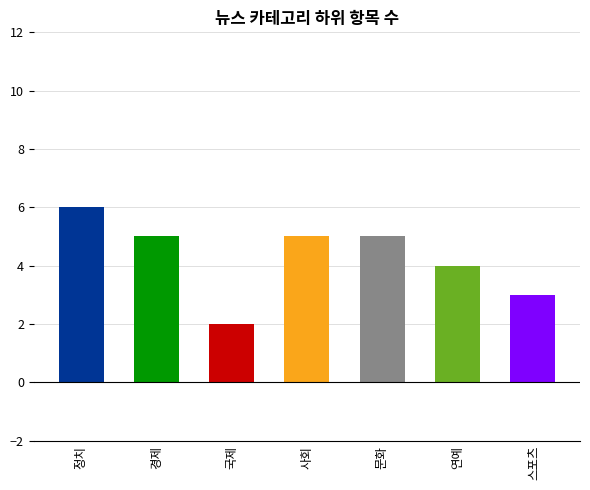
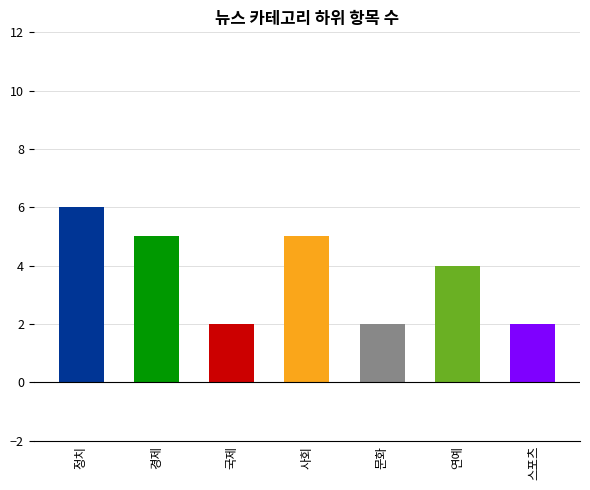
문화: 5 -> 2
스포츠: 3 -> 2
